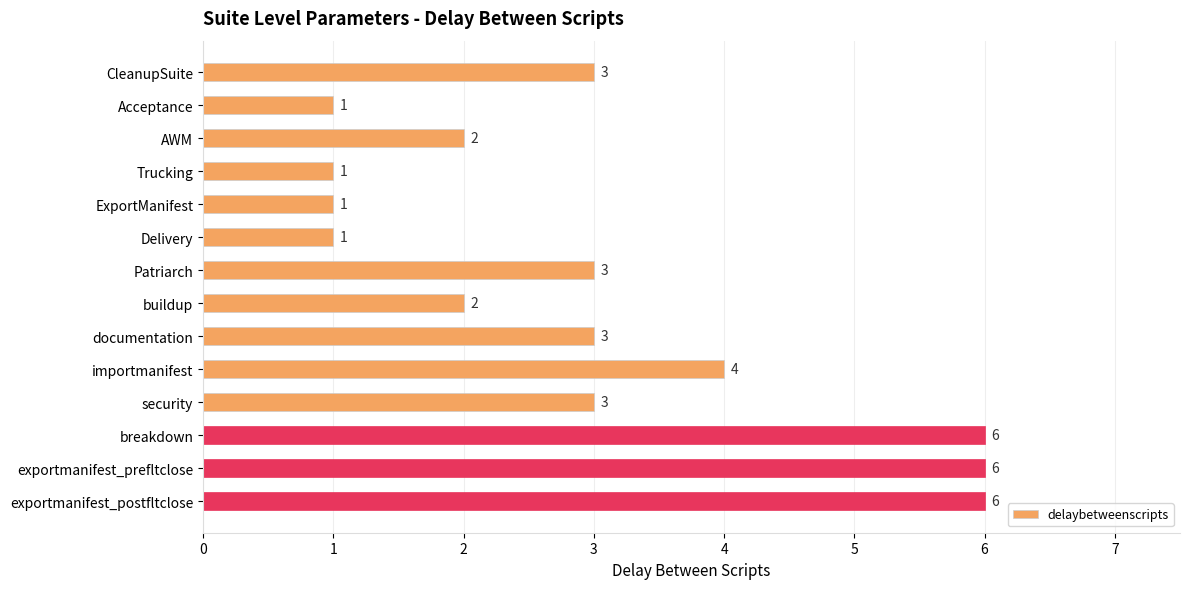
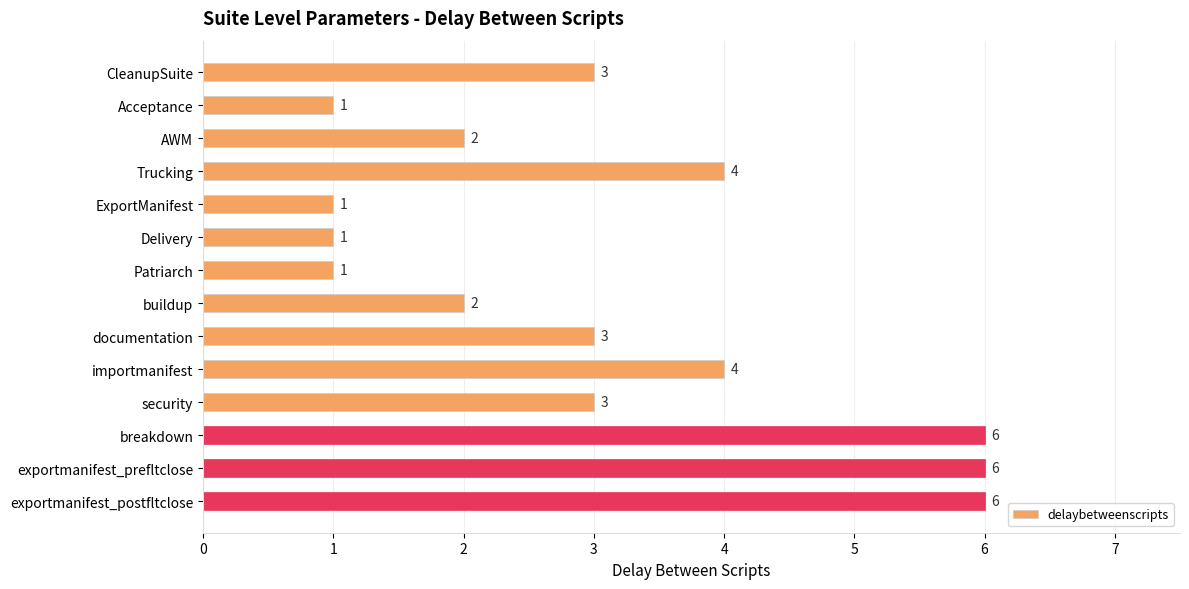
Trucking: 1 -> 4
Patriarch: 3 -> 1
